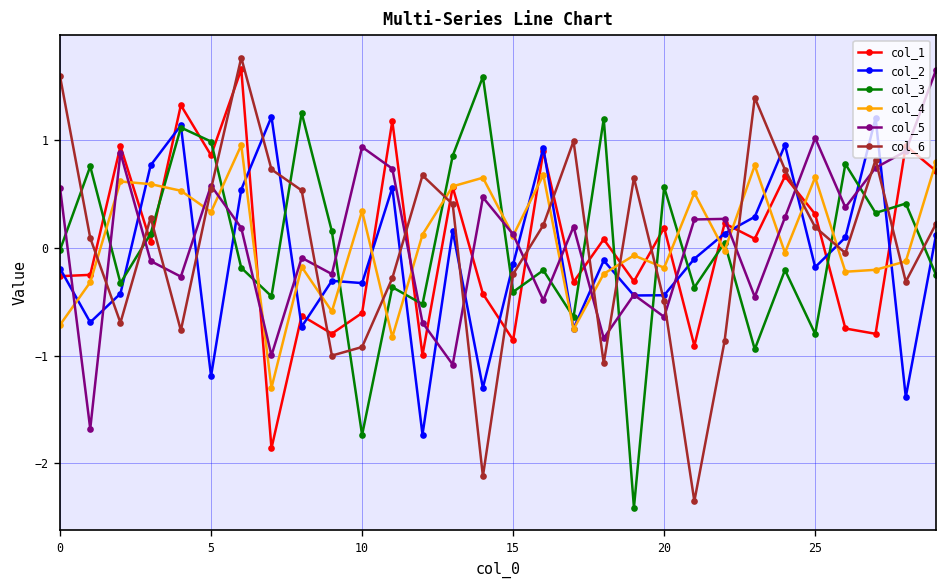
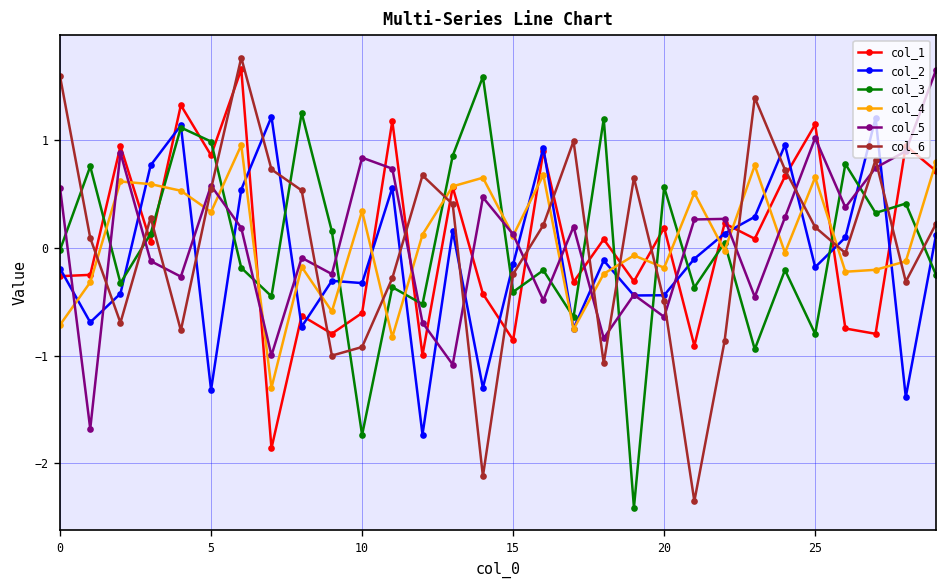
col_2, 5: -1.2 -> -1.3
col_5, 10: 0.9 -> 0.8
col_1, 25: 0.3 -> 1.1
